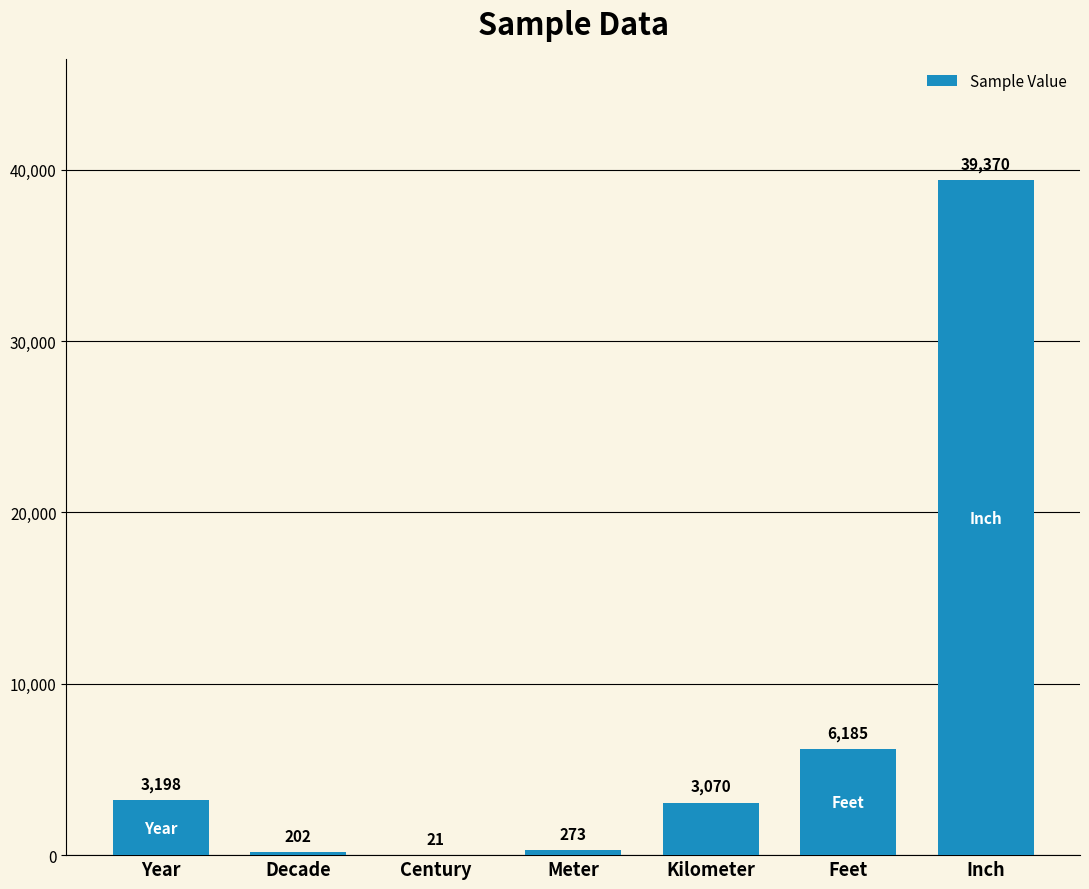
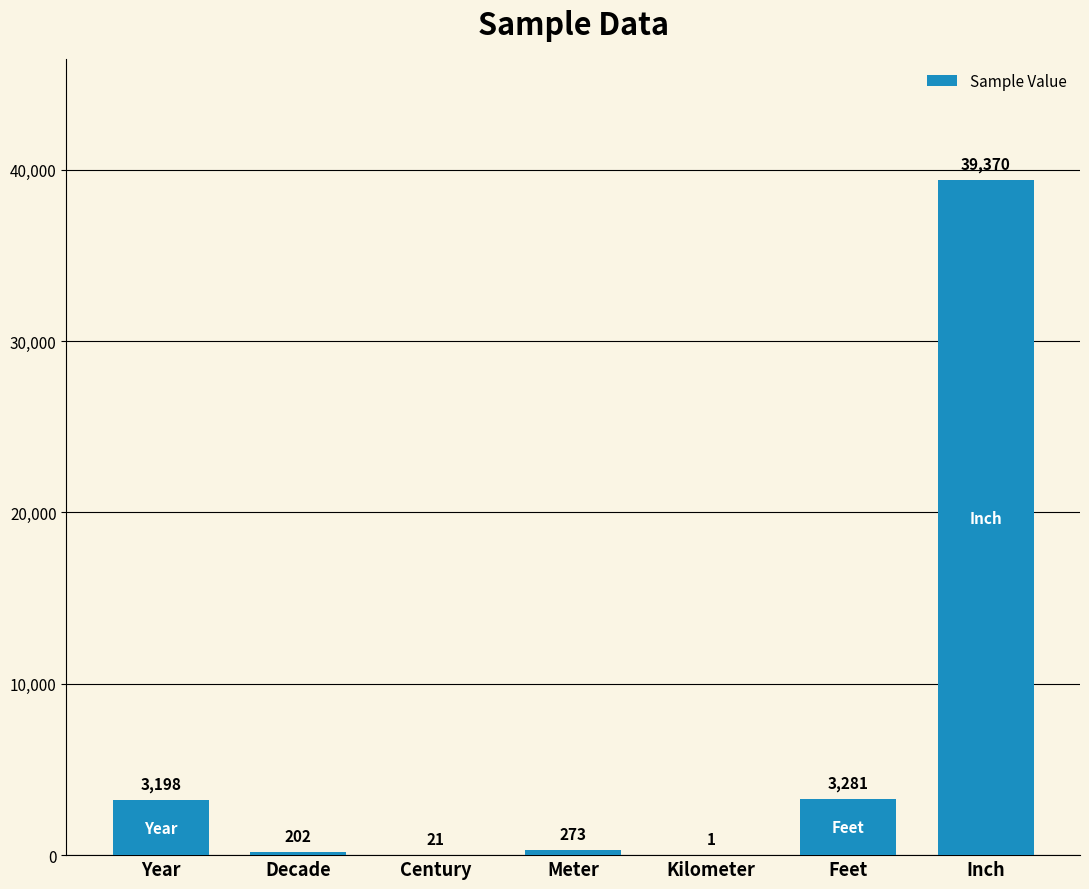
Kilometer: 3,070 -> 1
Feet: 6,185 -> 3,281
